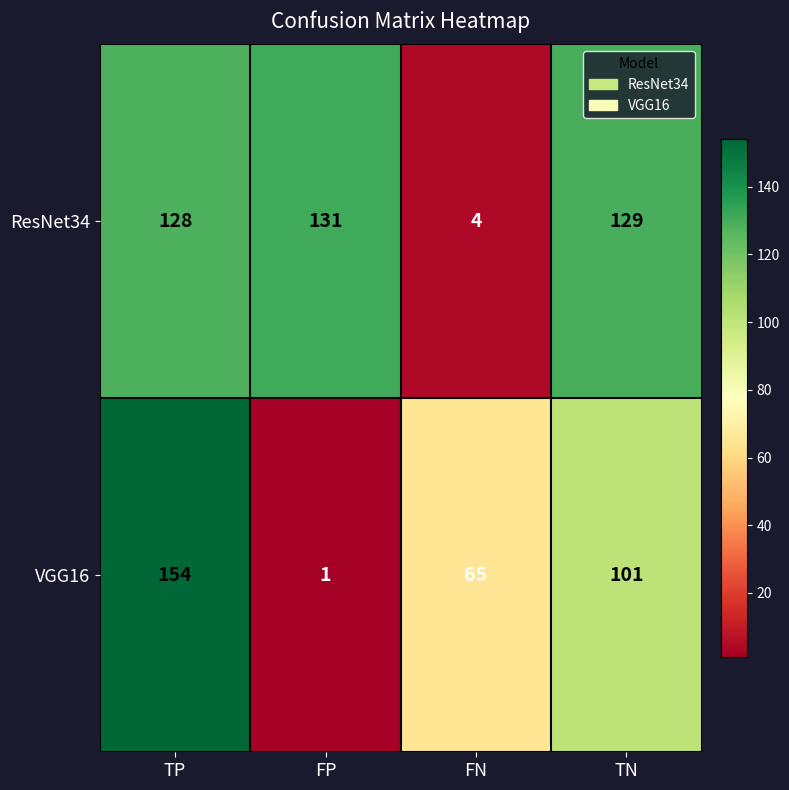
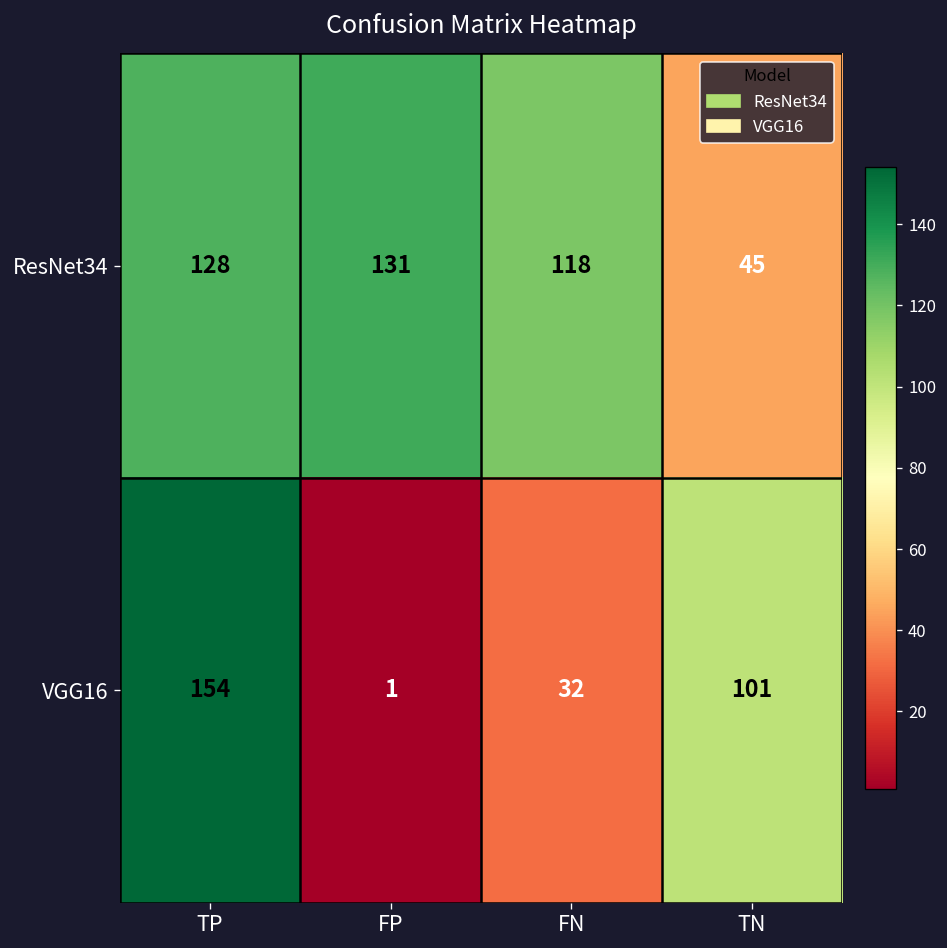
ResNet34, FN: 4 -> 118
ResNet34, TN: 129 -> 45
VGG16, FN: 65 -> 32
